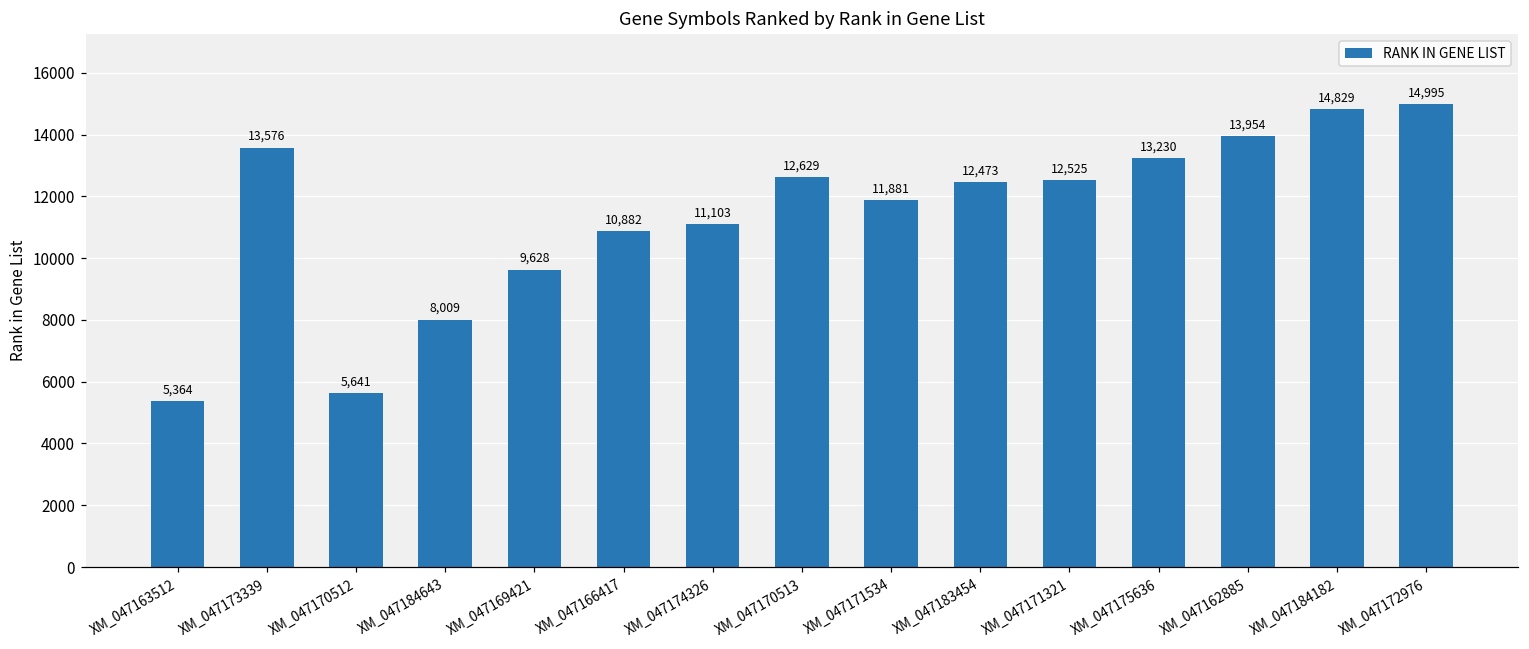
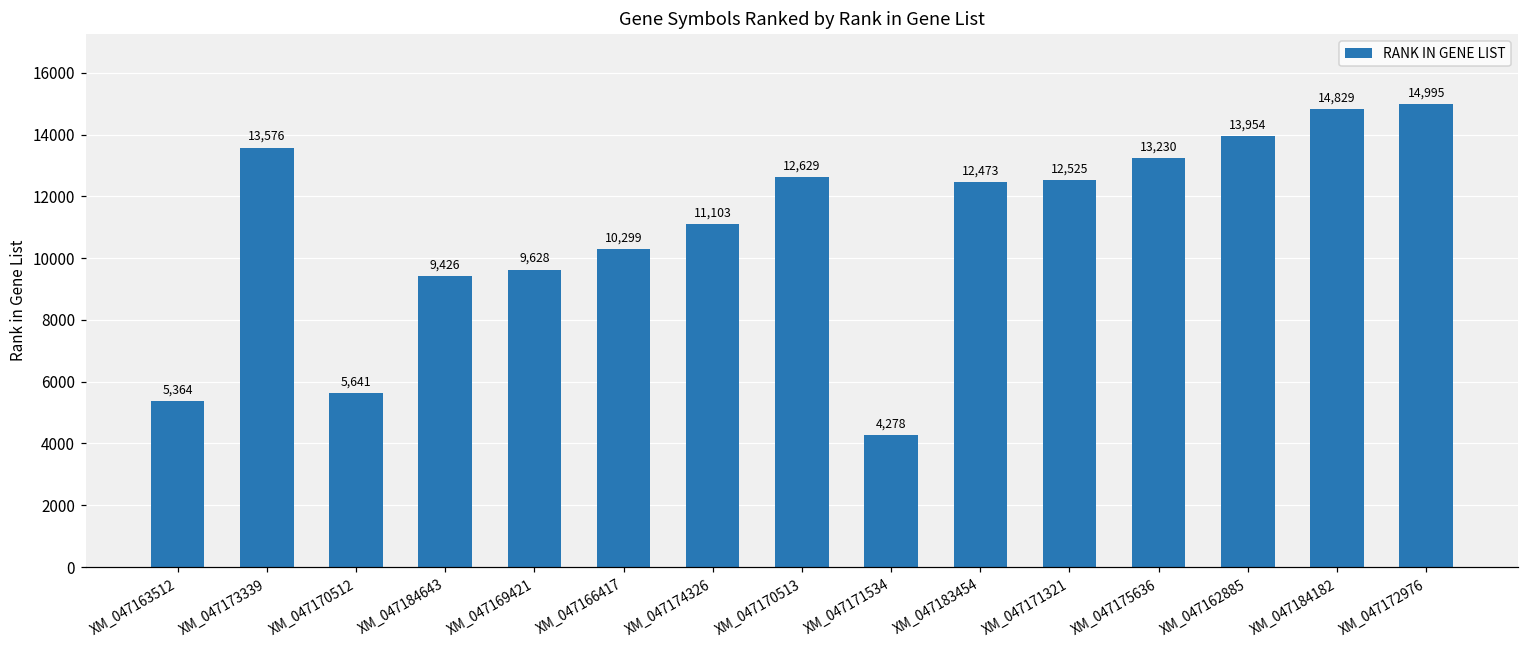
XM_047184643: 8,009 -> 9,426
XM_047166417: 10,882 -> 10,299
XM_047171534: 11,881 -> 4,278
